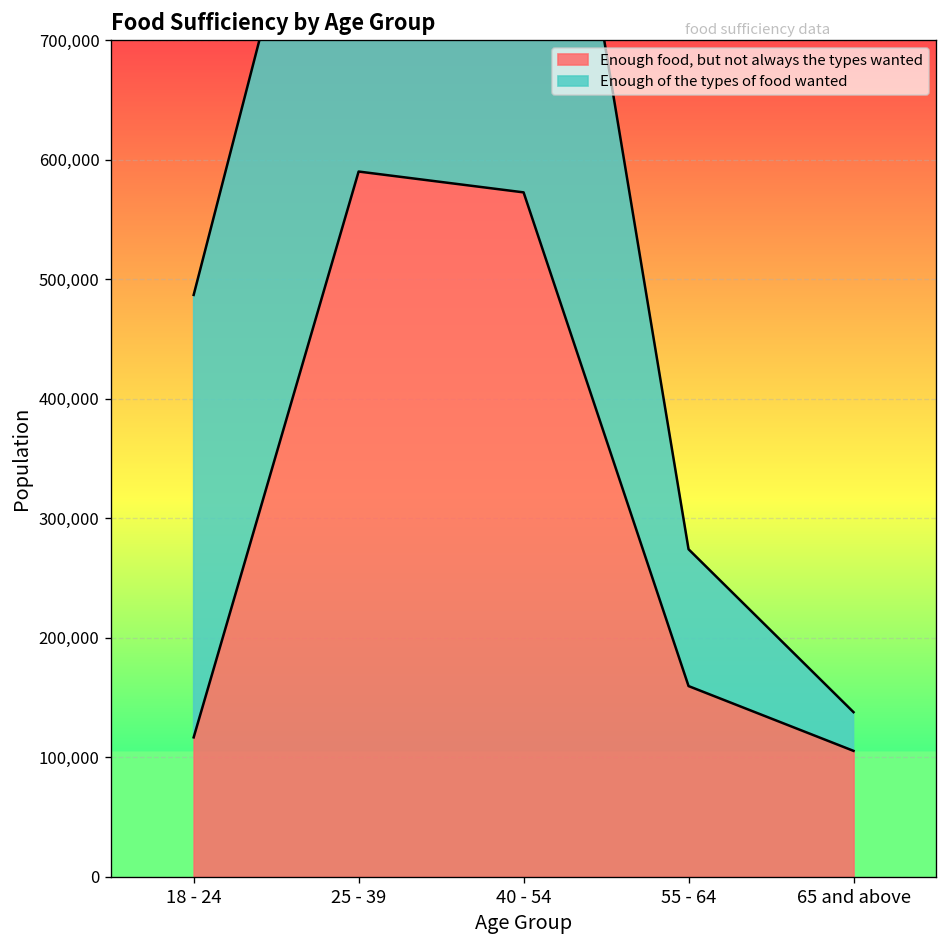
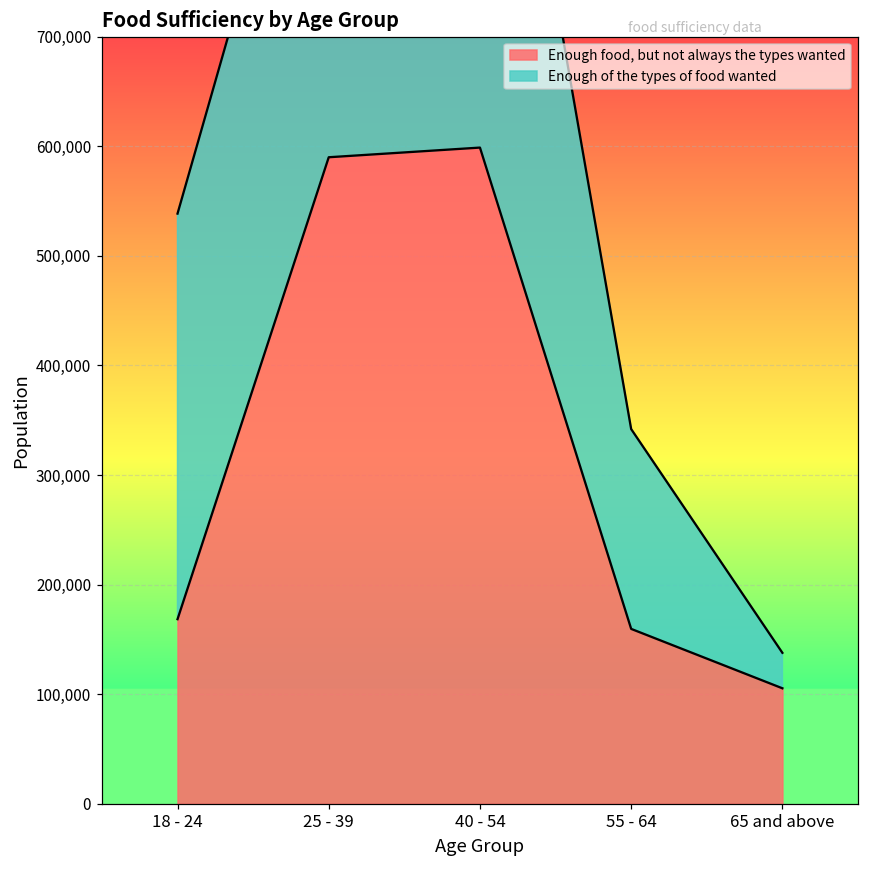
Enough food, but not always the types wanted, 18 - 24: 120,000 -> 170,000
Enough food, but not always the types wanted, 40 - 54: 570,000 -> 600,000
Enough of the types of food wanted, 55 - 64: 110,000 -> 180,000
